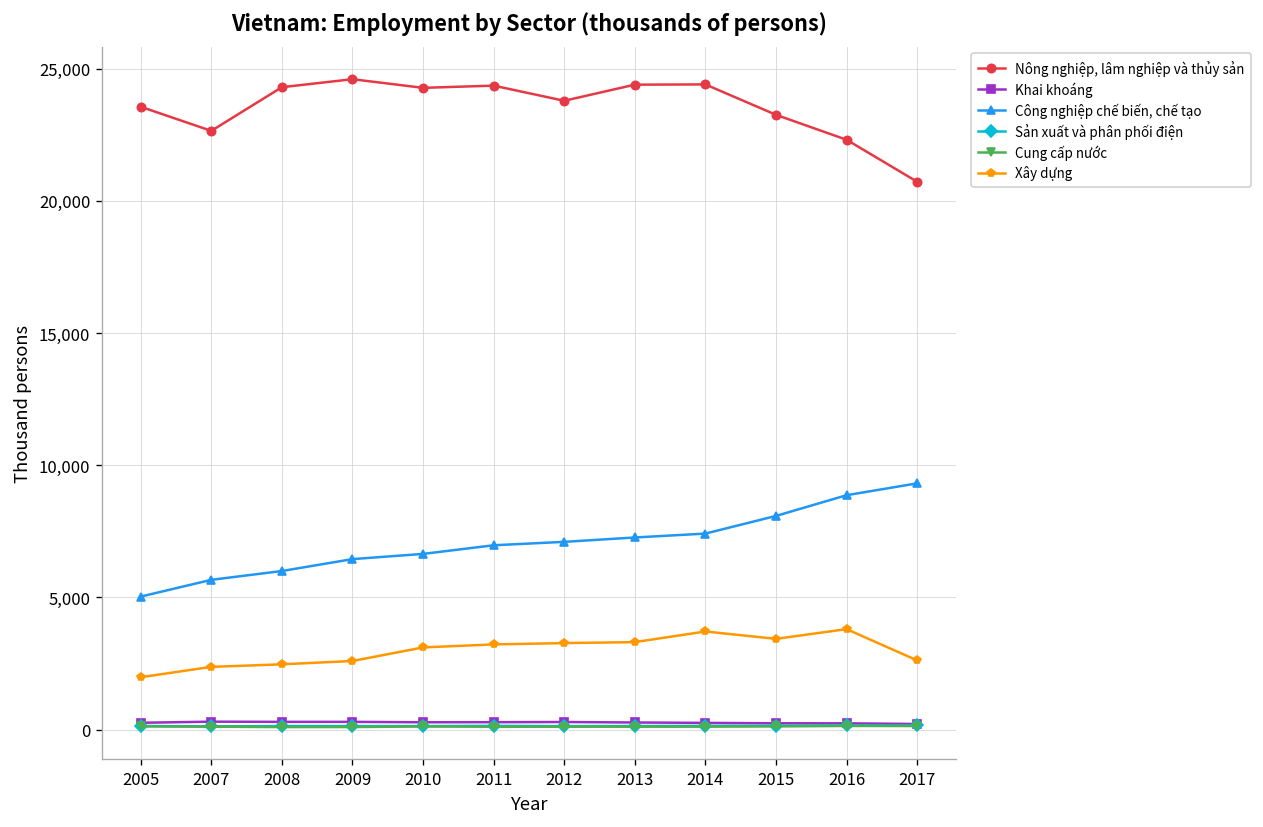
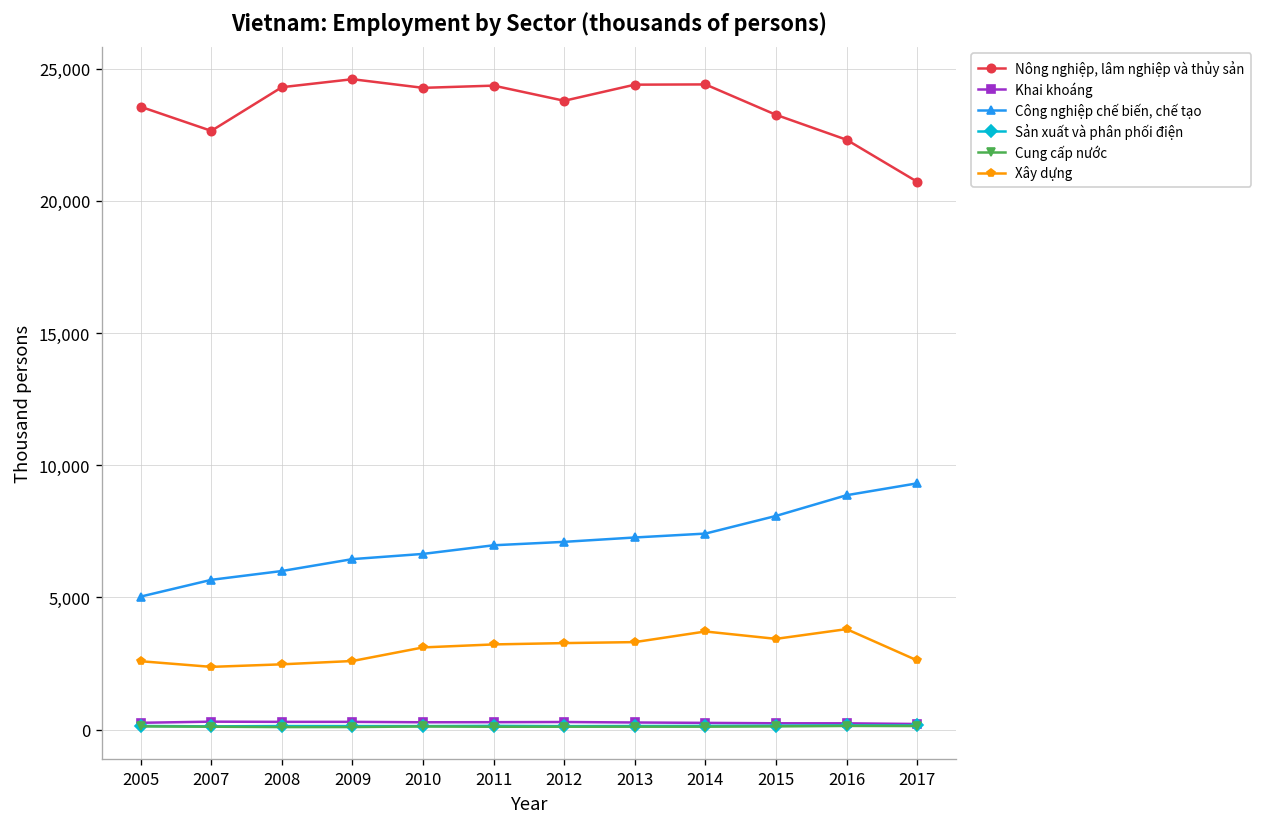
Xây dựng, 2005: 2,000 -> 2,600
